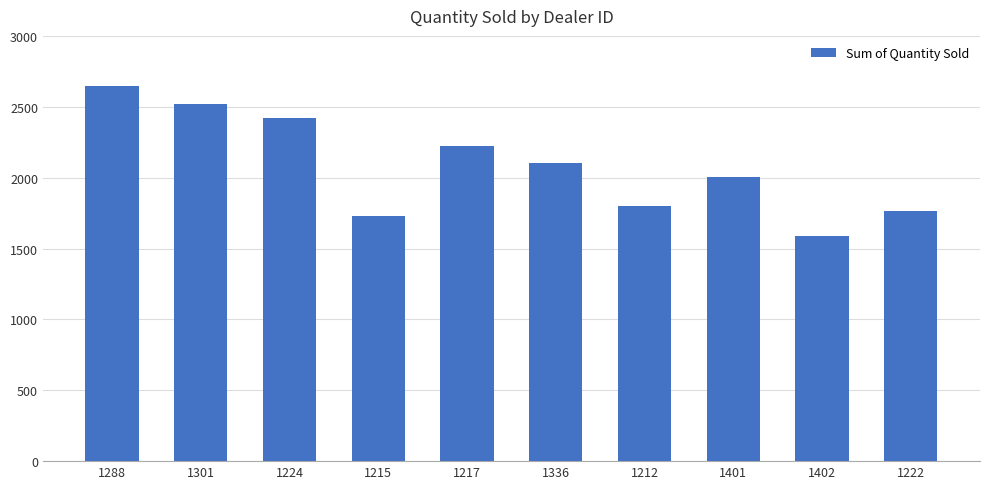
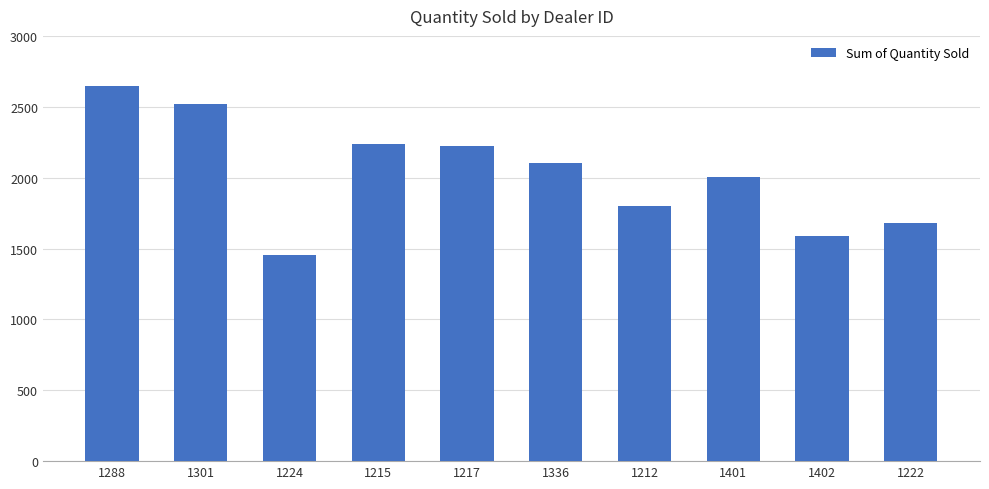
1224: 2420 -> 1460
1215: 1730 -> 2240
1222: 1760 -> 1680
